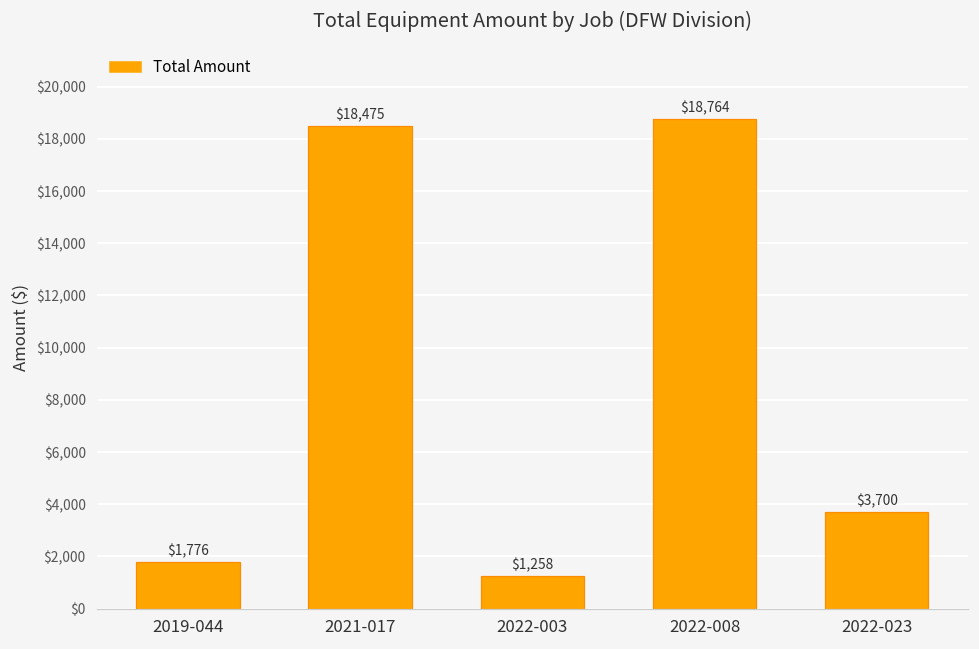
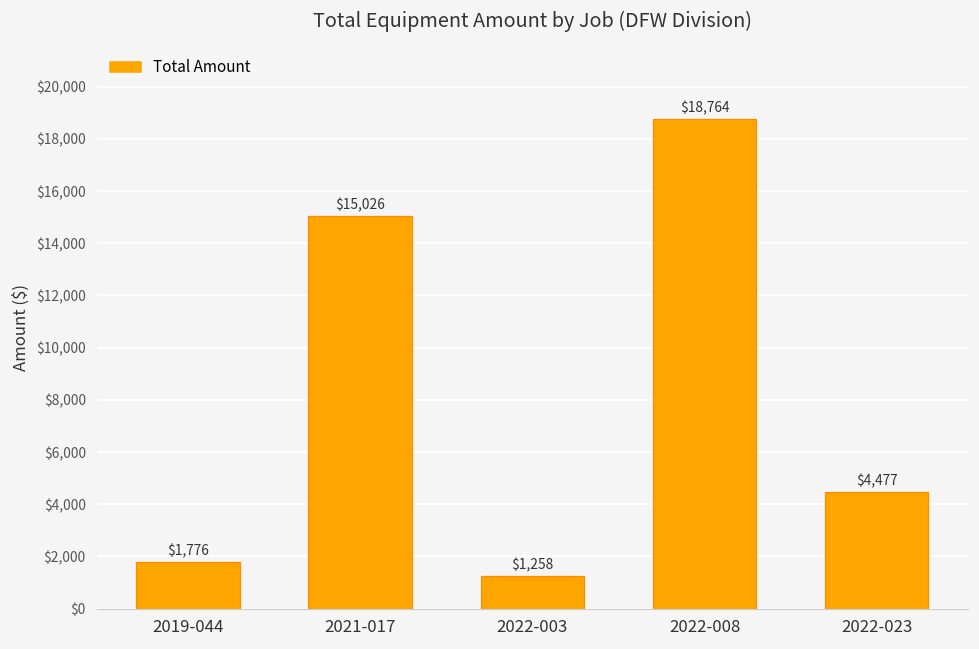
2021-017: $18,475 -> $15,026
2022-023: $3,700 -> $4,477
